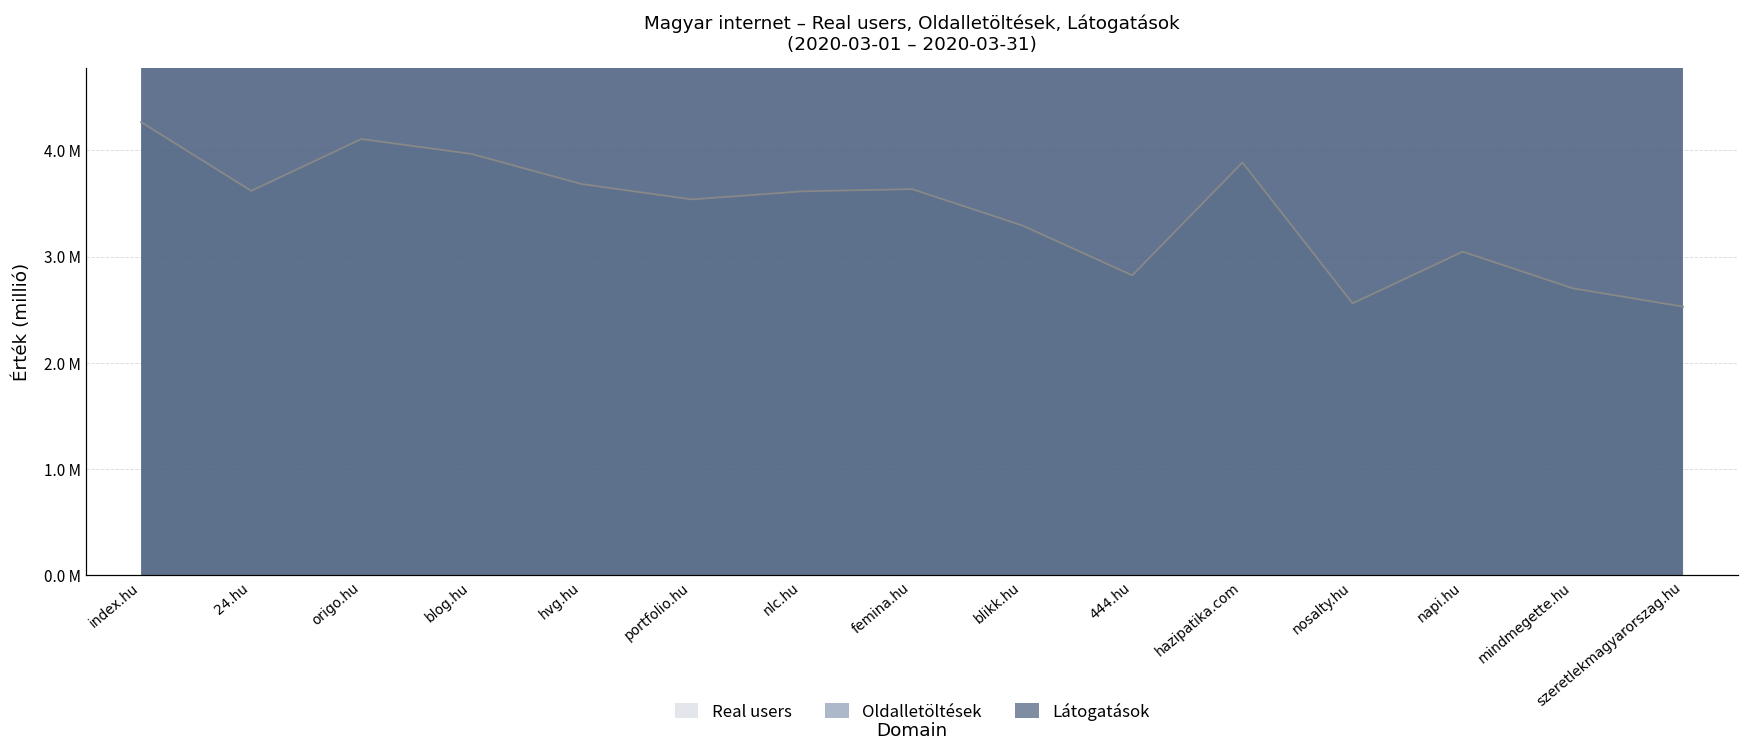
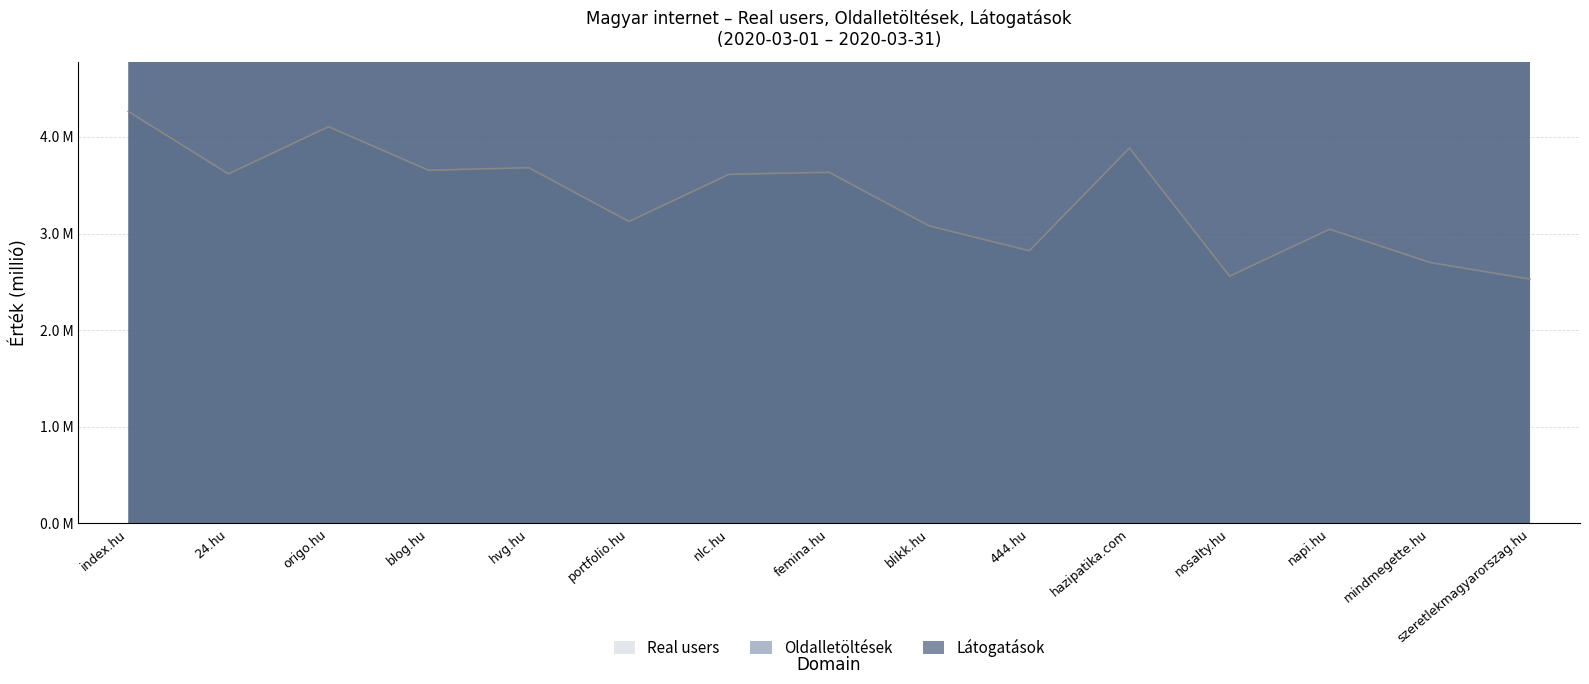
Real users, blog.hu: 4000000 -> 3700000
Real users, portfolio.hu: 3500000 -> 3100000
Real users, blikk.hu: 3300000 -> 3100000
